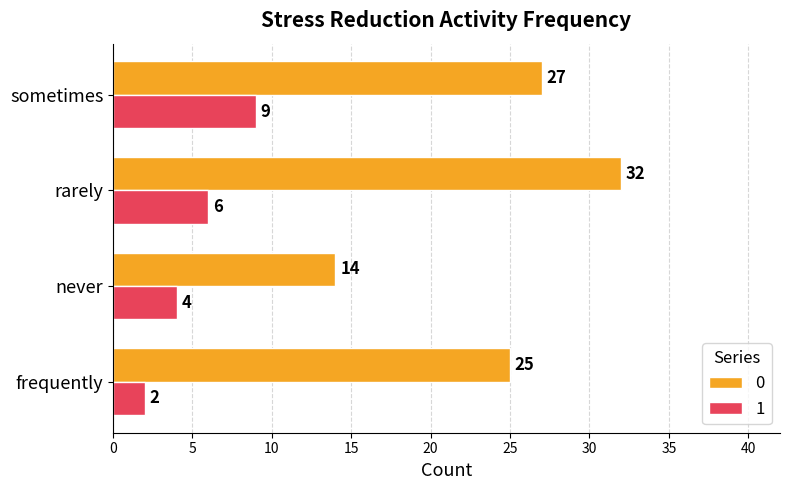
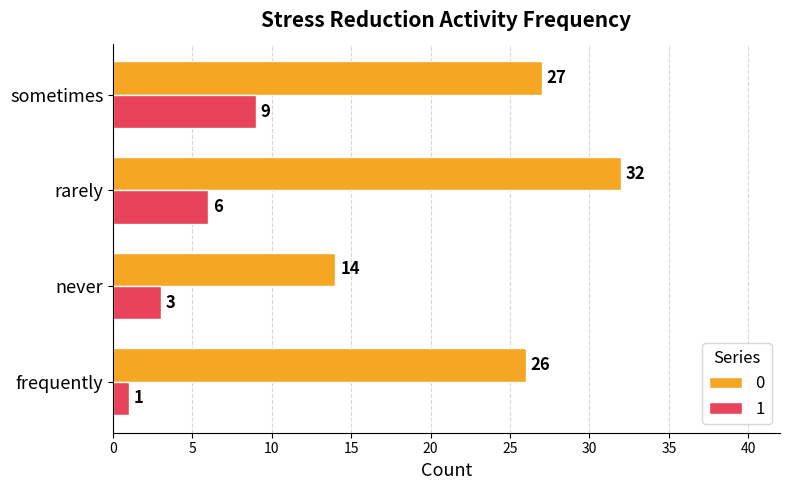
1, never: 4 -> 3
0, frequently: 25 -> 26
1, frequently: 2 -> 1
